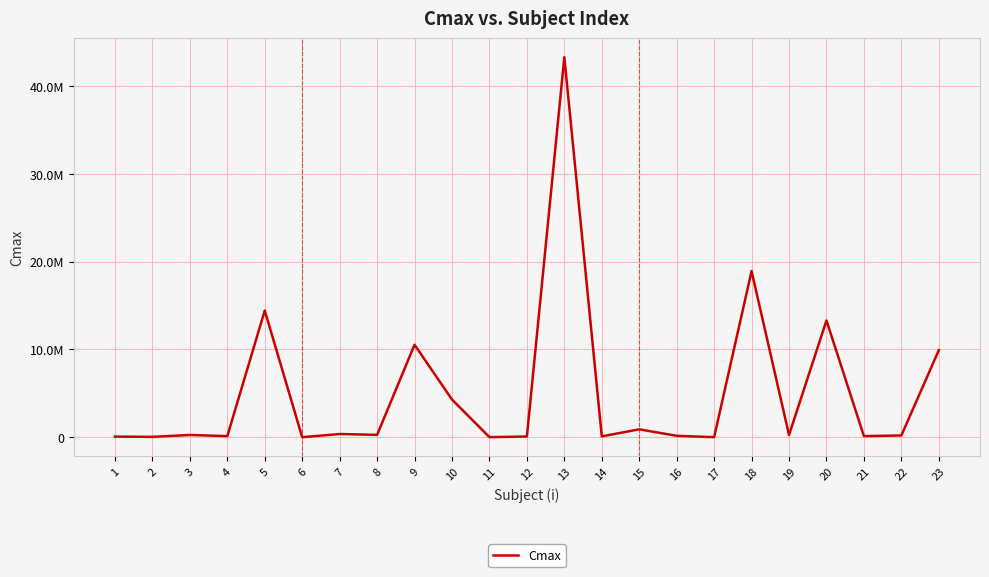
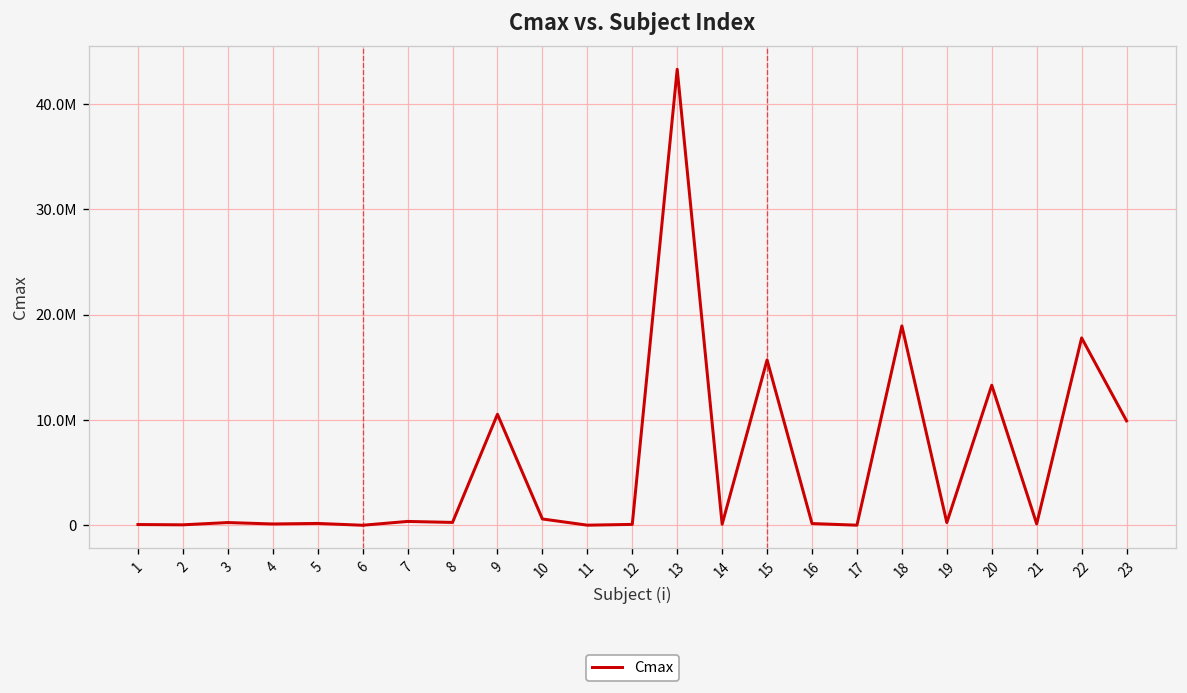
5: 14000000 -> 0
10: 4000000 -> 1000000
15: 1000000 -> 16000000
22: 0 -> 18000000
